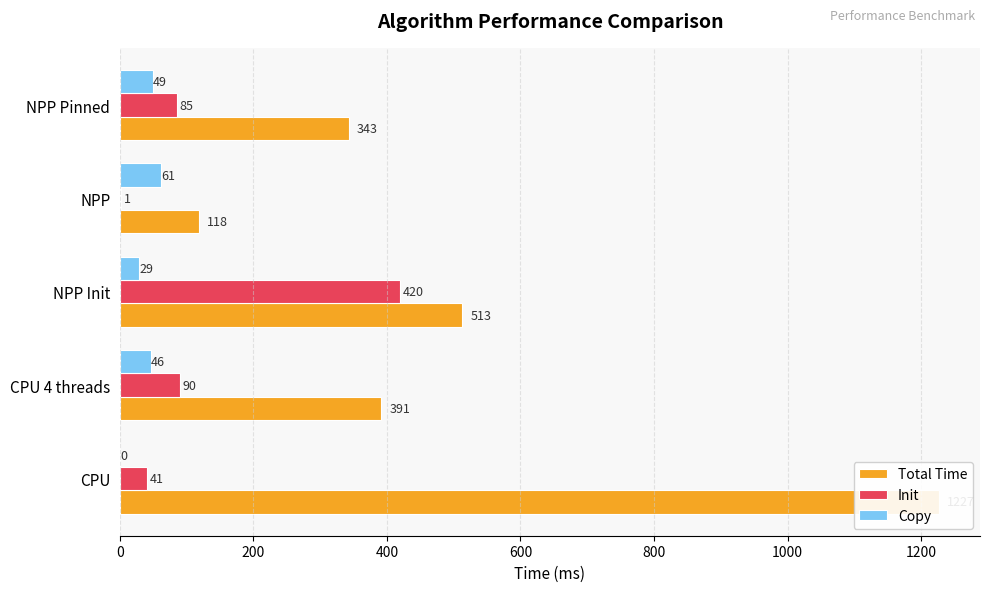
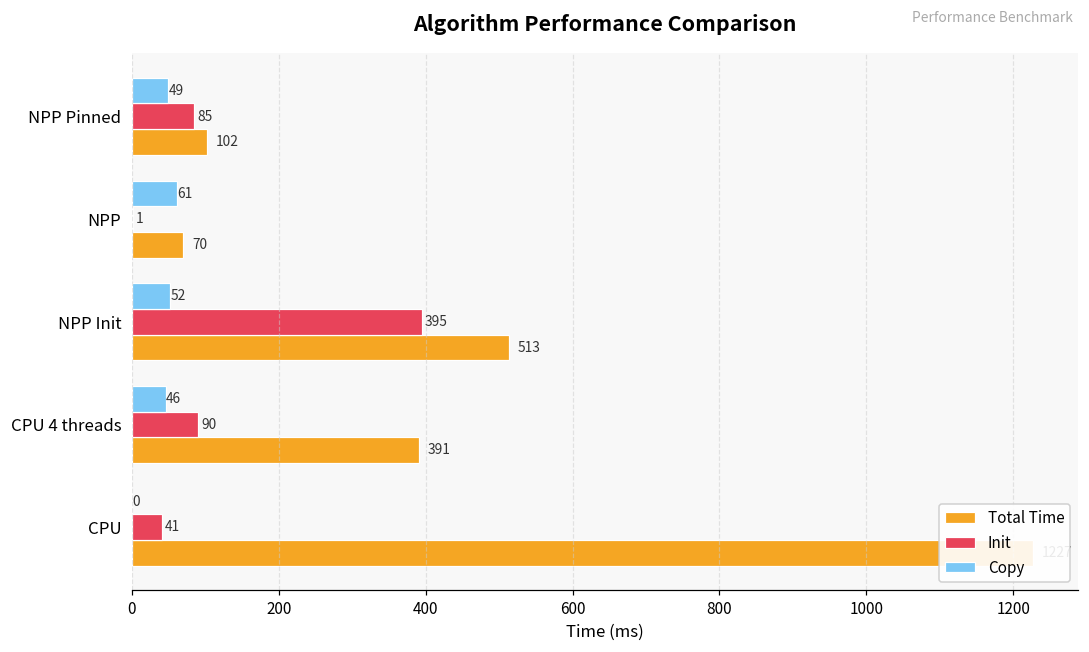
Total Time, NPP Pinned: 343 -> 102
Total Time, NPP: 118 -> 70
Copy, NPP Init: 29 -> 52
Init, NPP Init: 420 -> 395
